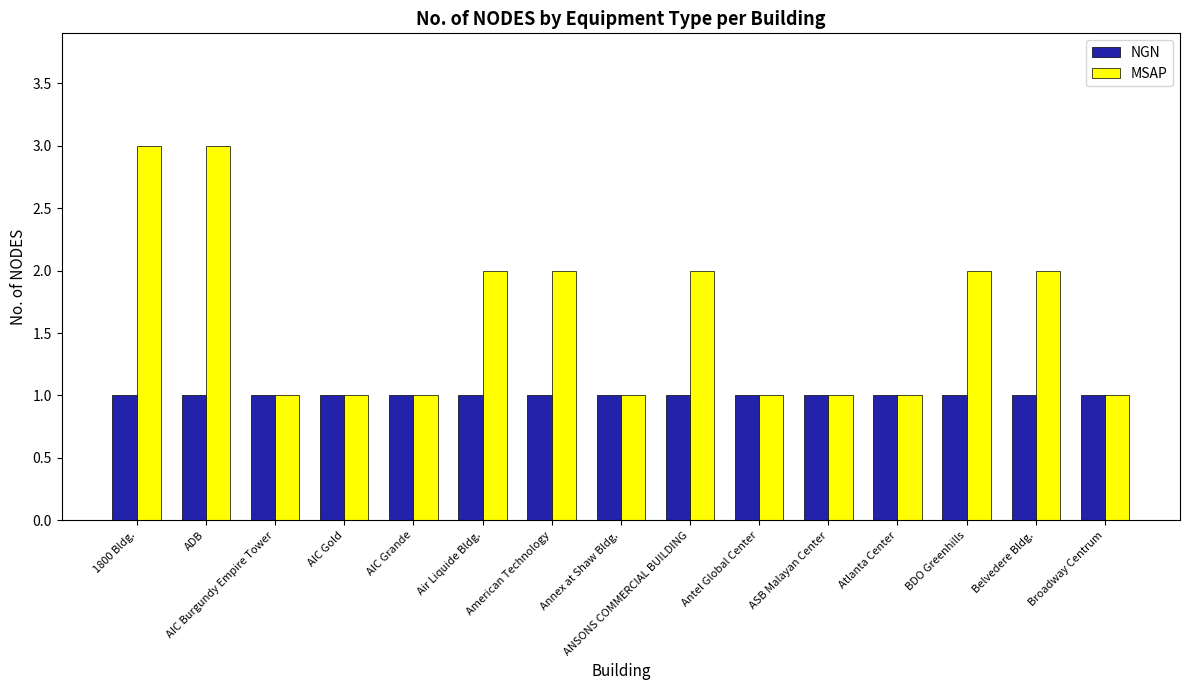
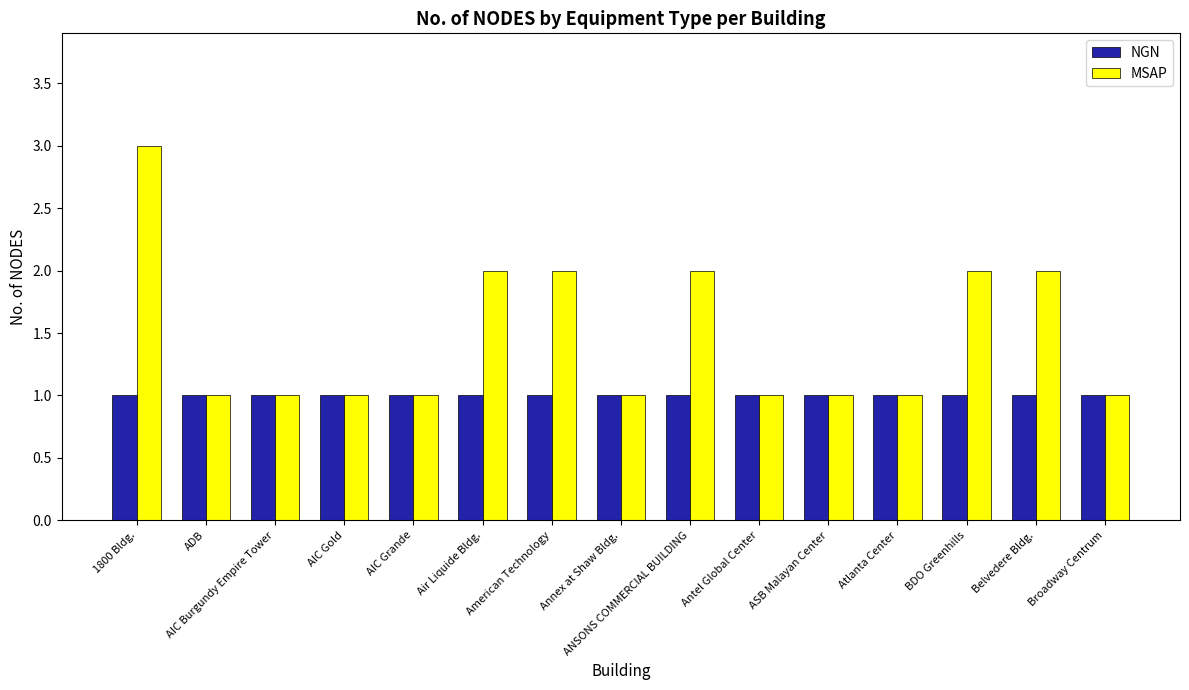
MSAP, ADB: 3 -> 1
